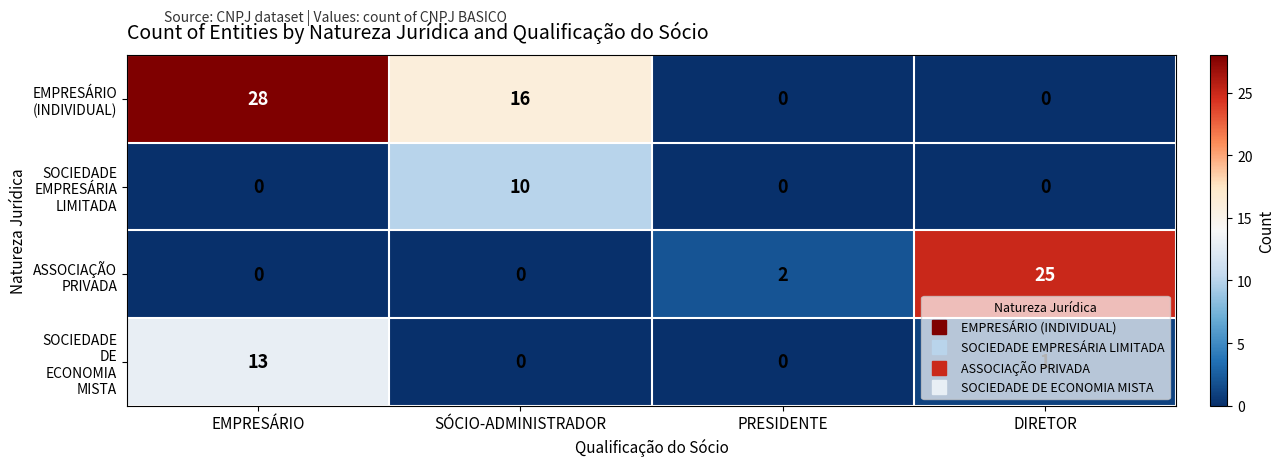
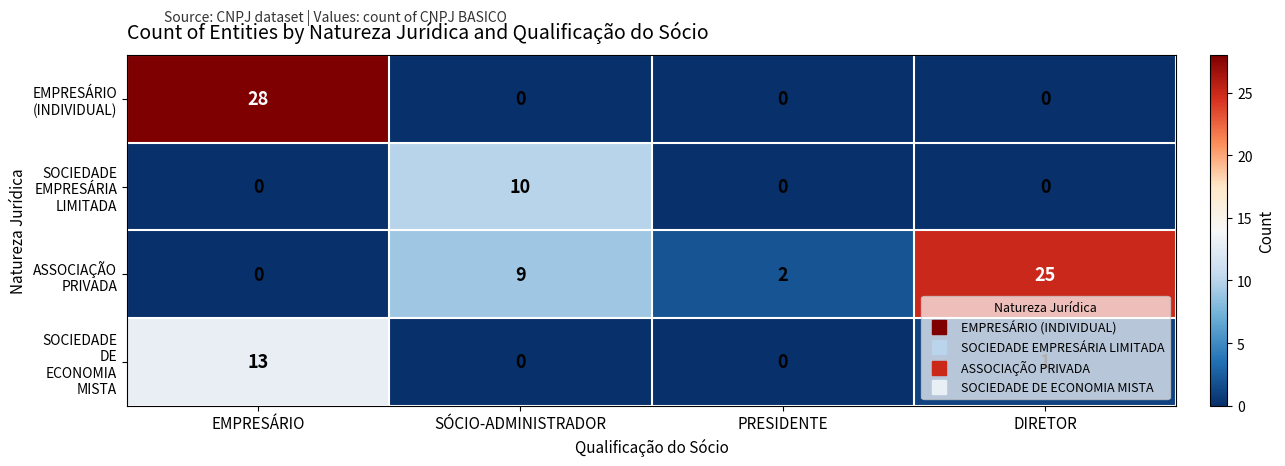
EMPRESÁRIO (INDIVIDUAL), SÓCIO-ADMINISTRADOR: 16 -> 0
ASSOCIAÇÃO PRIVADA, SÓCIO-ADMINISTRADOR: 0 -> 9
